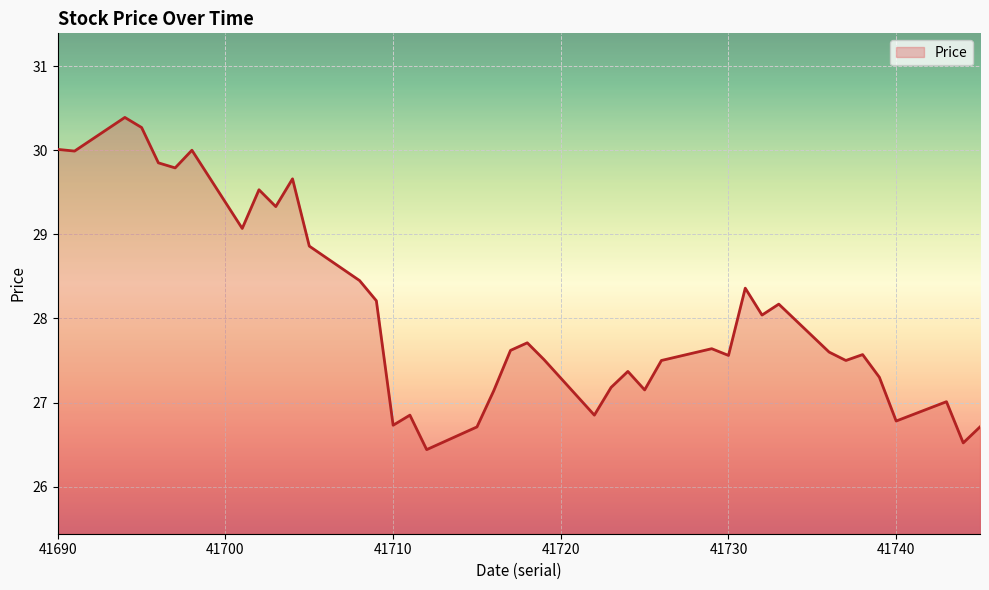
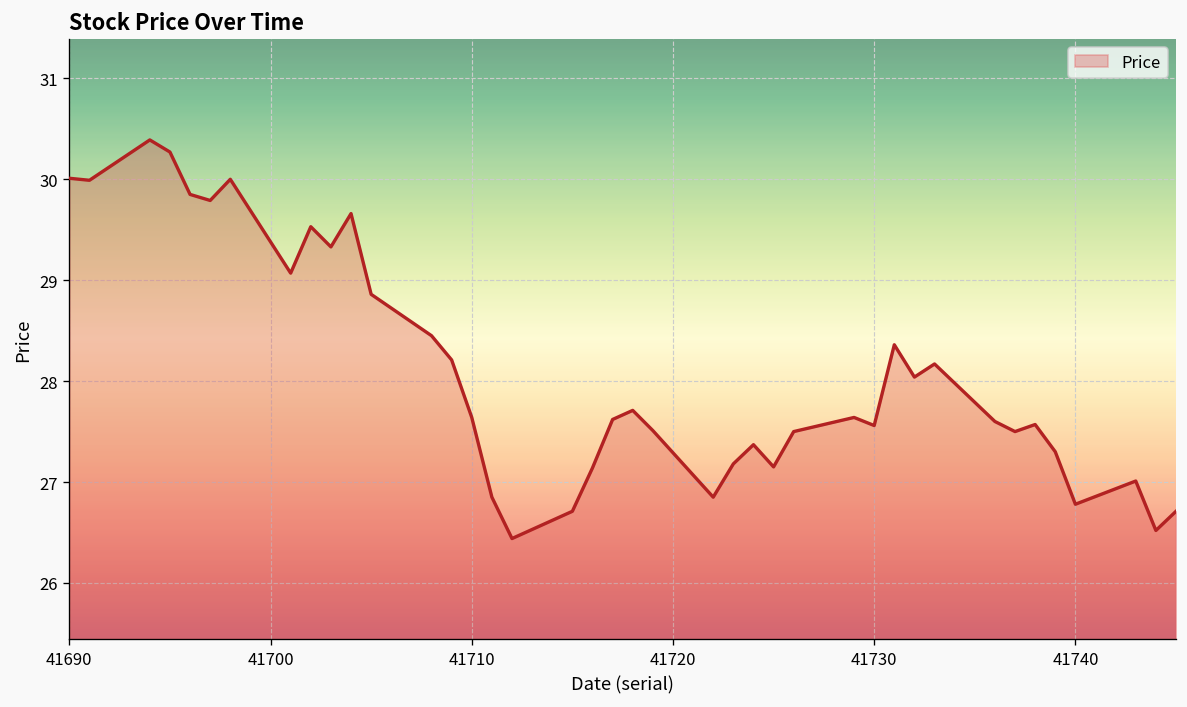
41710: 26.7 -> 27.6
